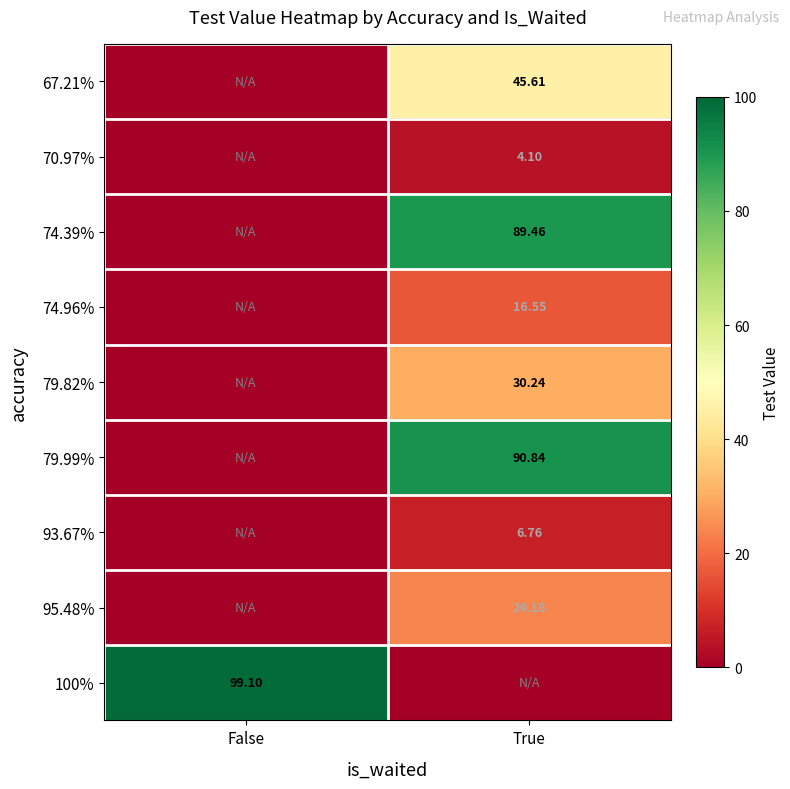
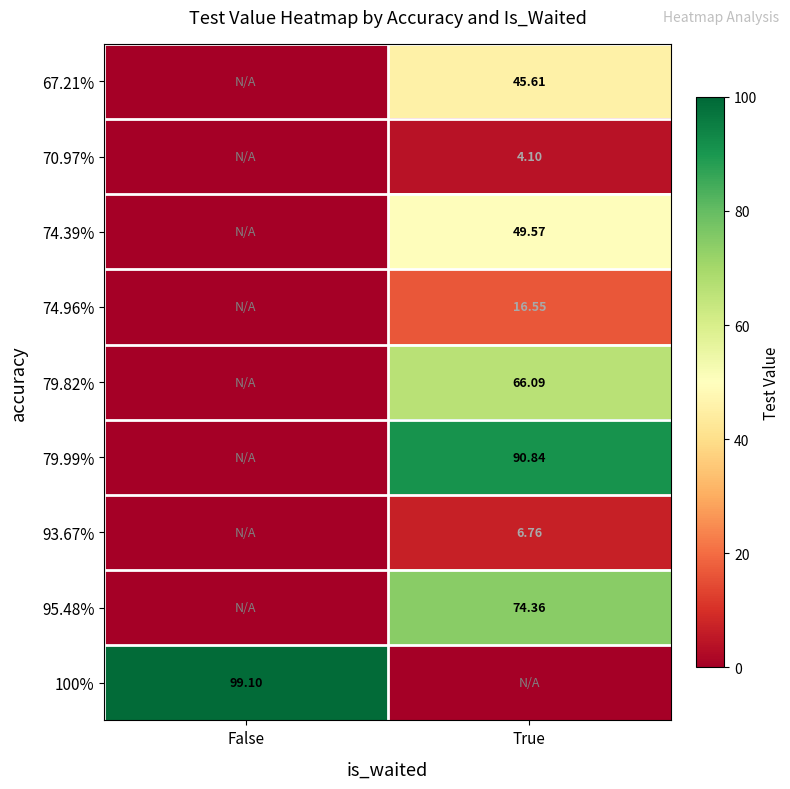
74.39%, True: 89.46 -> 49.57
79.82%, True: 30.24 -> 66.09
95.48%, True: 24.18 -> 74.36
